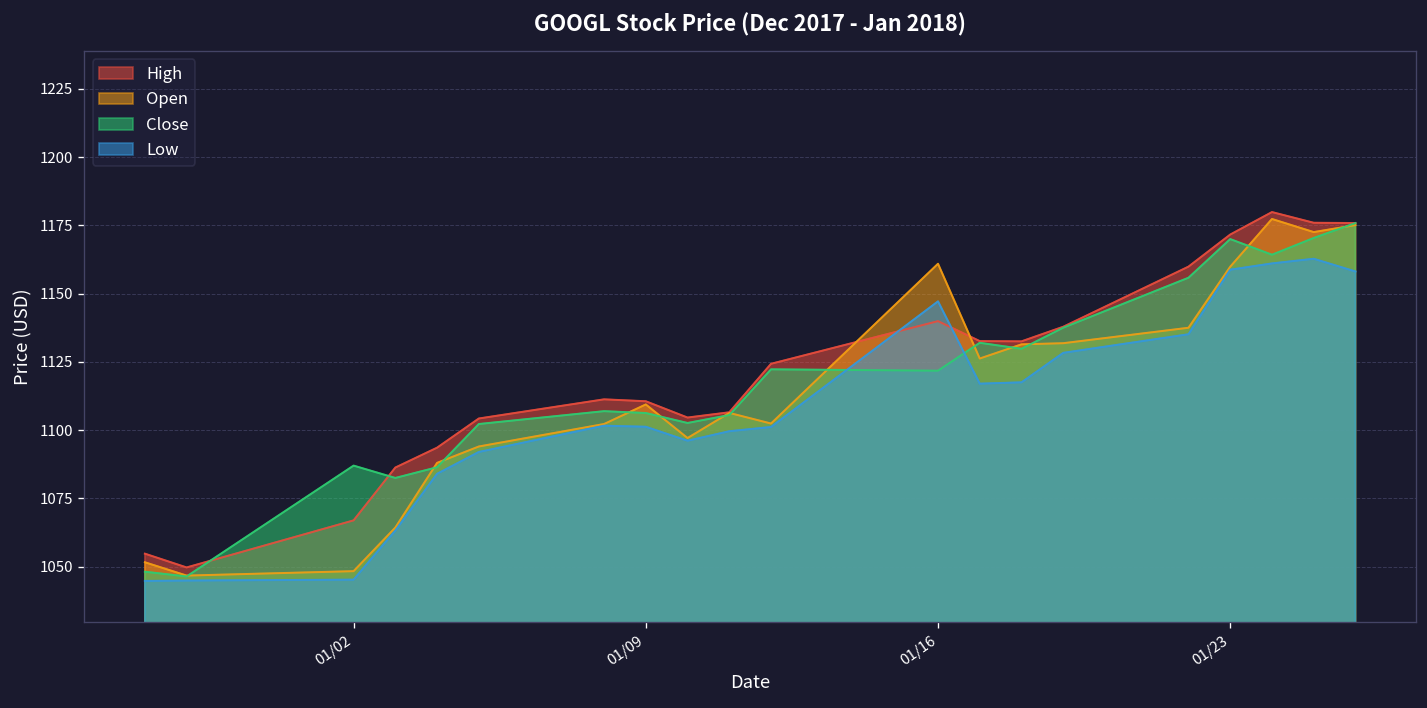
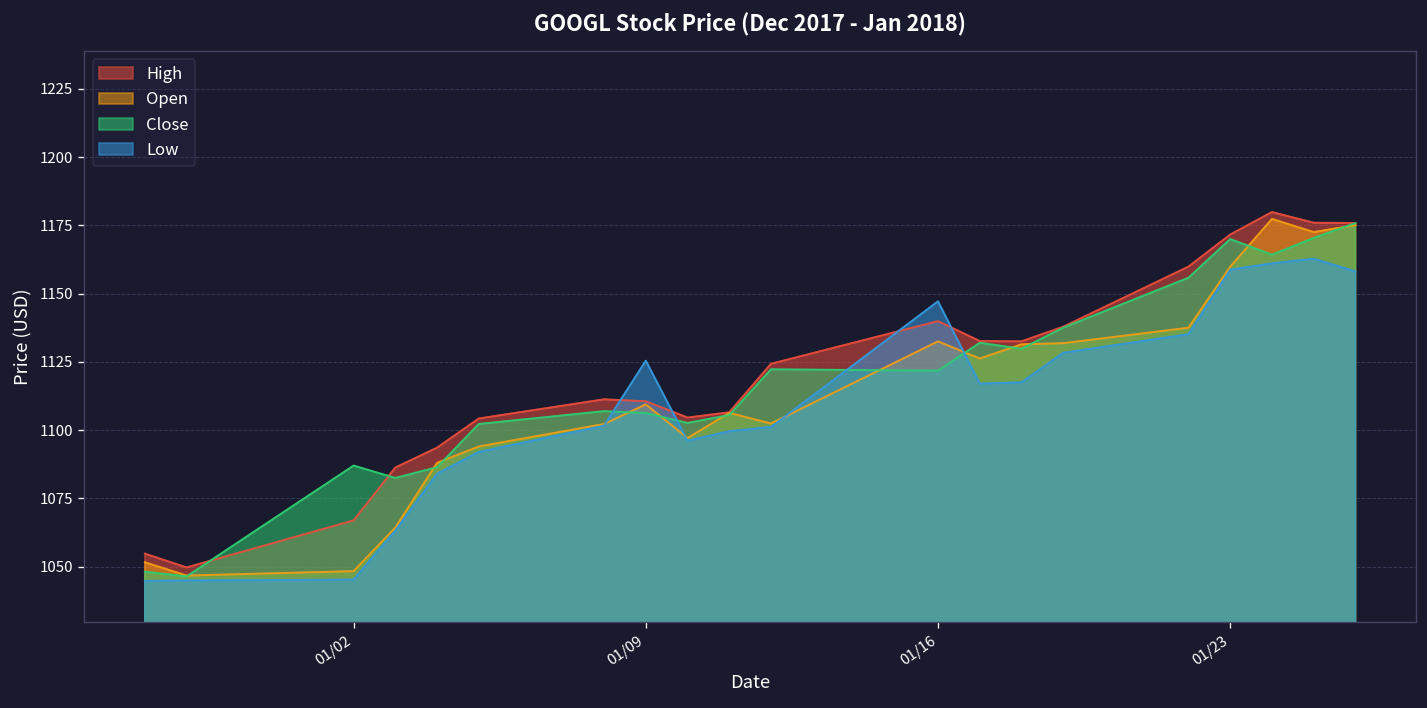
Low, 01/09: 1101 -> 1125
Open, 01/16: 1161 -> 1133
